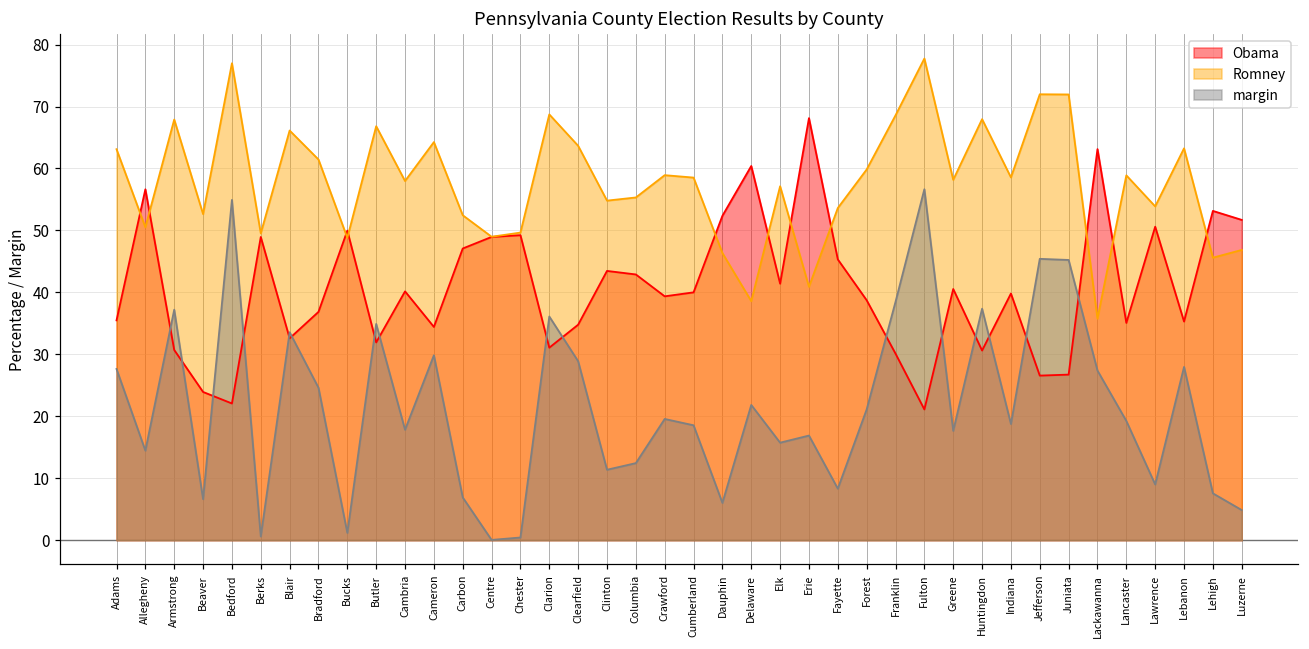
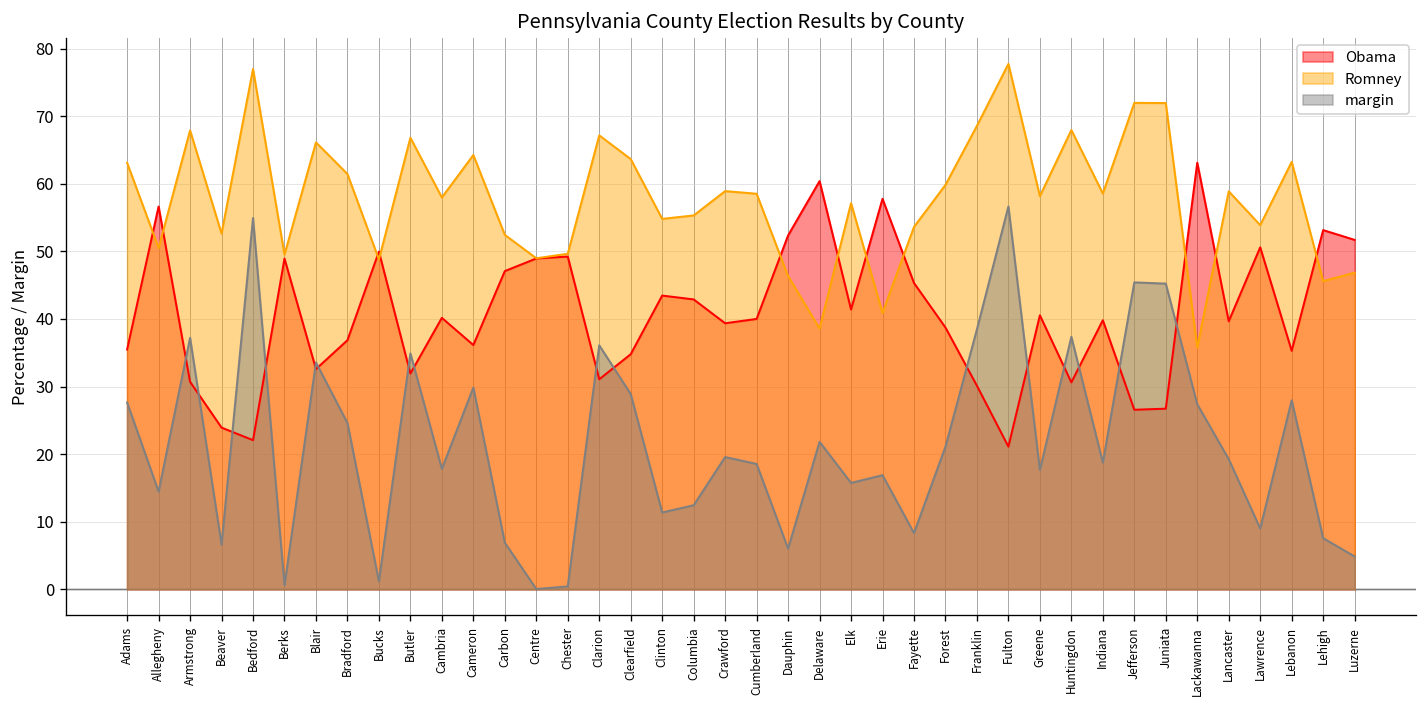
Obama, Cameron: 34 -> 36
Romney, Clarion: 69 -> 67
Obama, Erie: 68 -> 58
Obama, Lancaster: 35 -> 40
